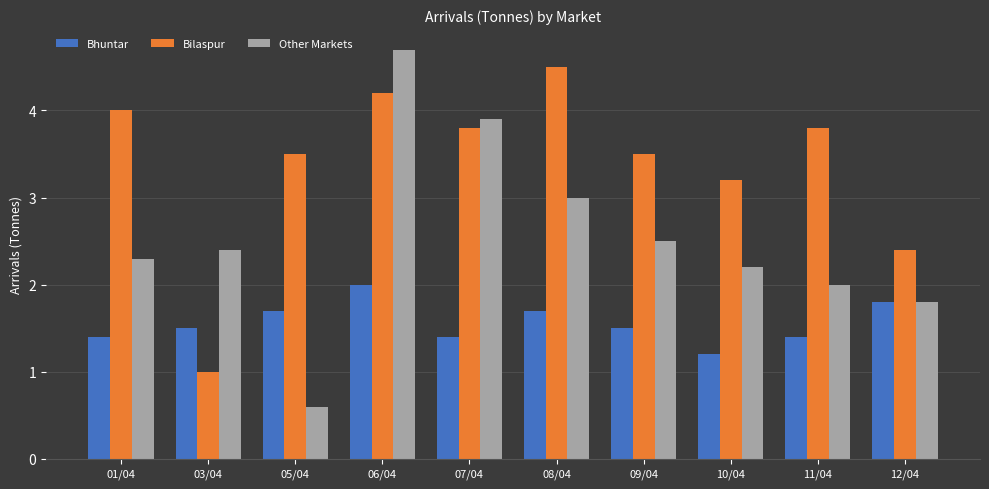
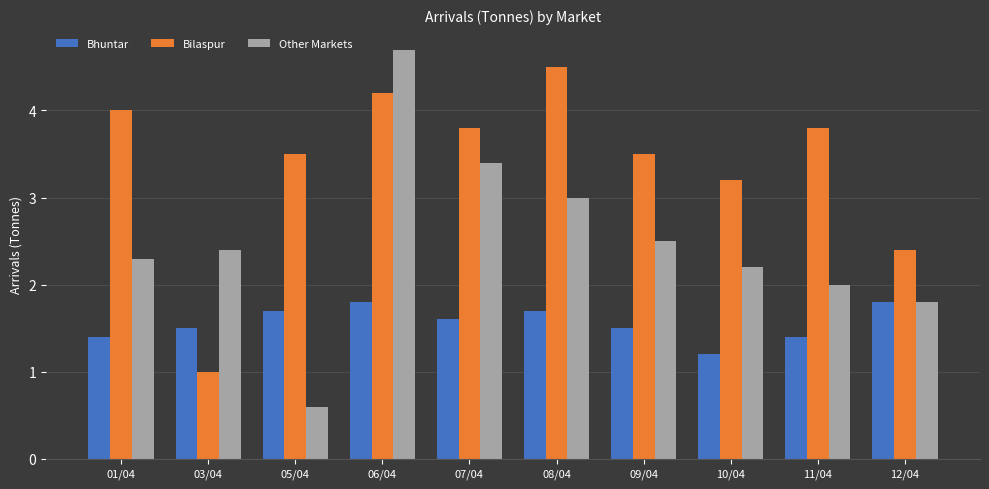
Bhuntar, 06/04: 2.0 -> 1.8
Bhuntar, 07/04: 1.4 -> 1.6
Other Markets, 07/04: 3.9 -> 3.4
